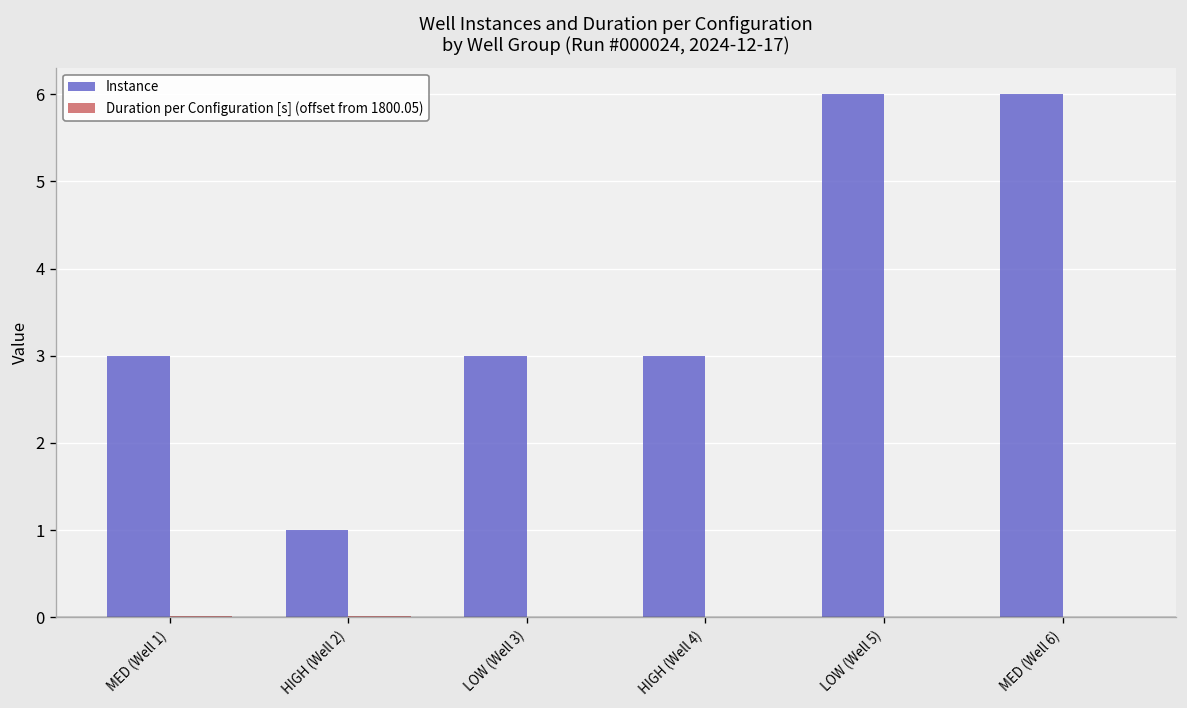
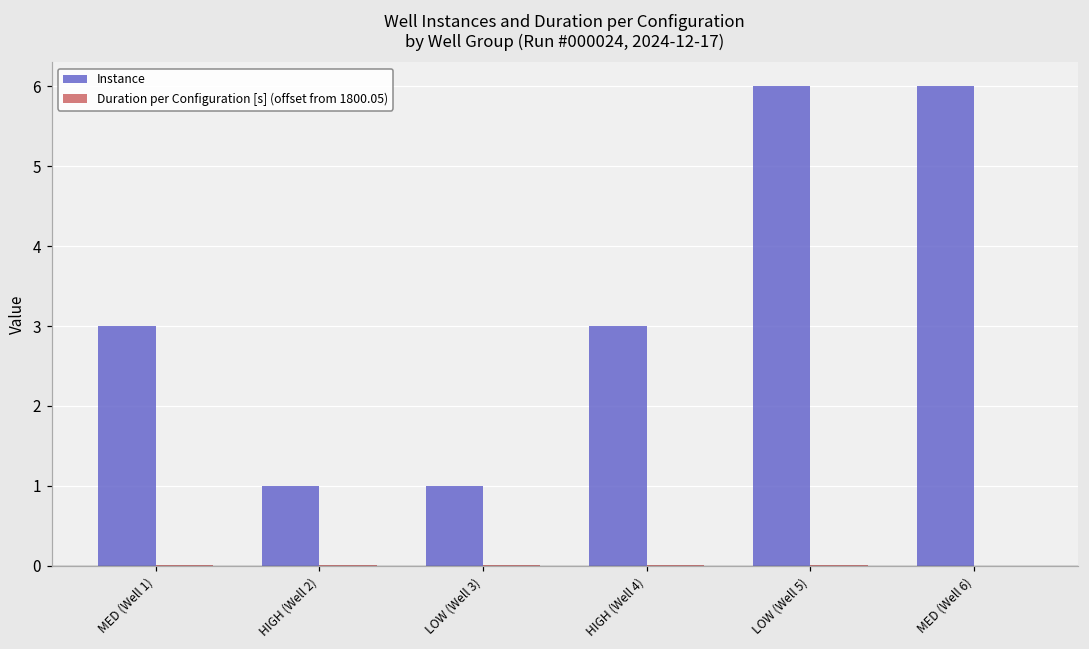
Instance, LOW (Well 3): 3 -> 1
